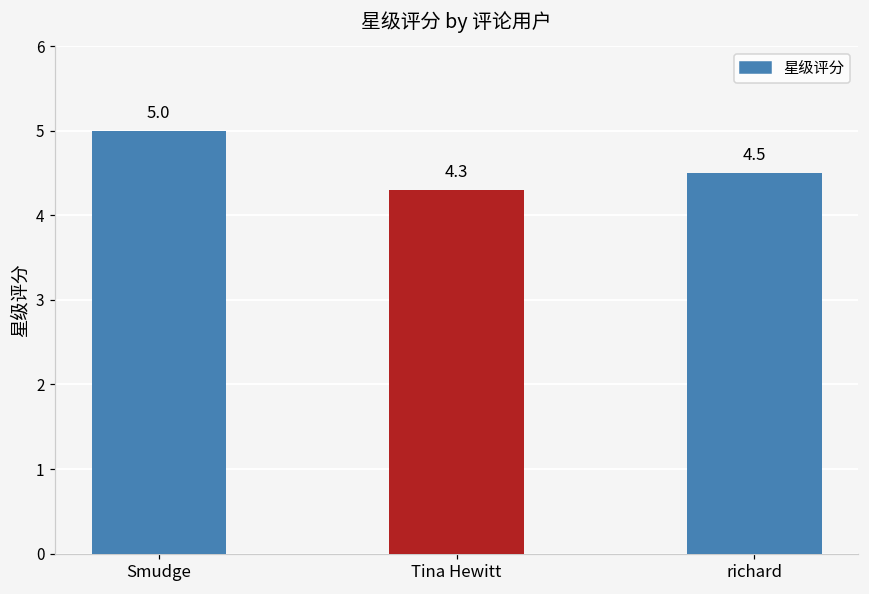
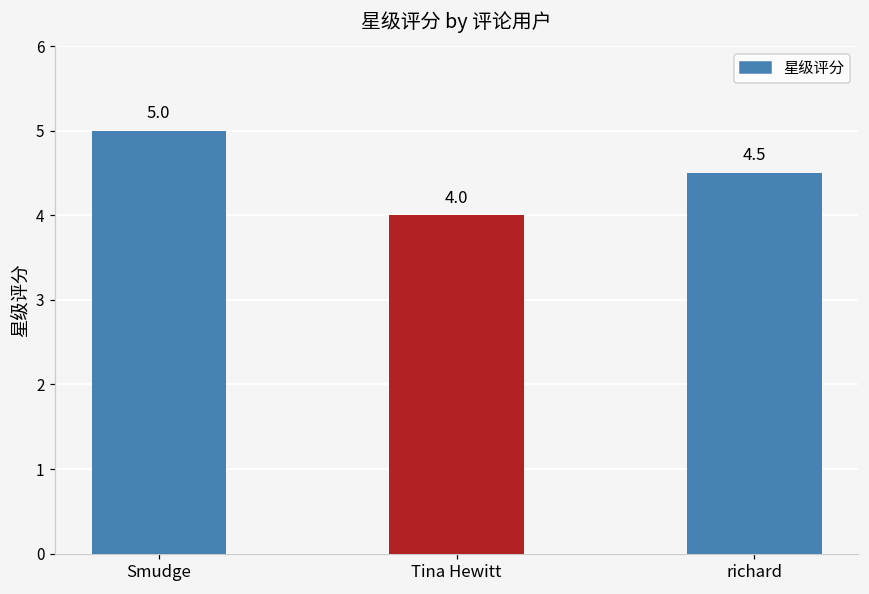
Tina Hewitt: 4.3 -> 4.0
